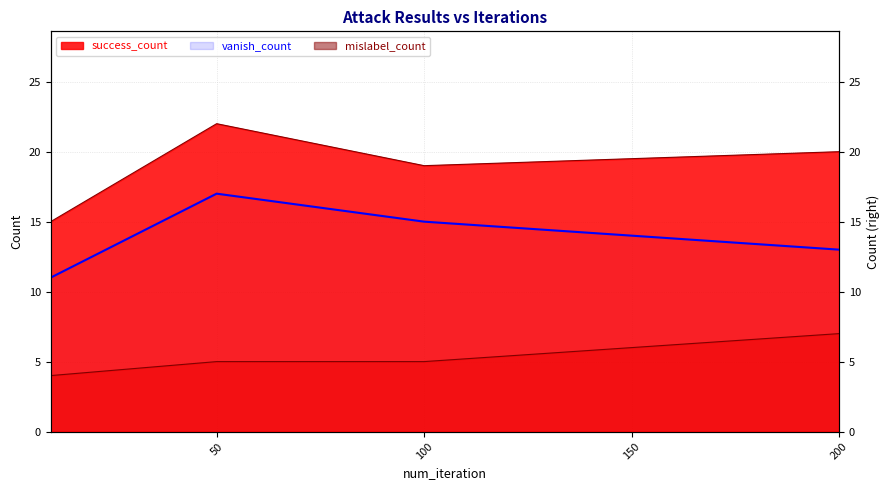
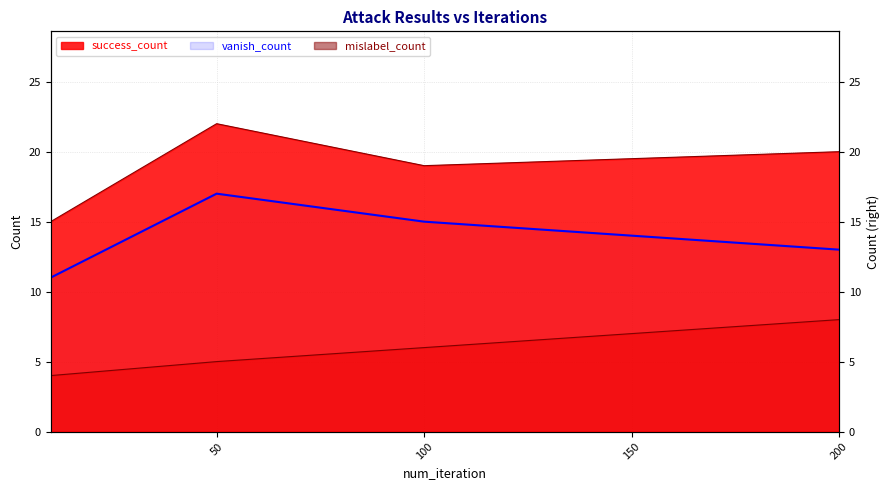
mislabel_count, 100: 5 -> 6
mislabel_count, 200: 7 -> 8
